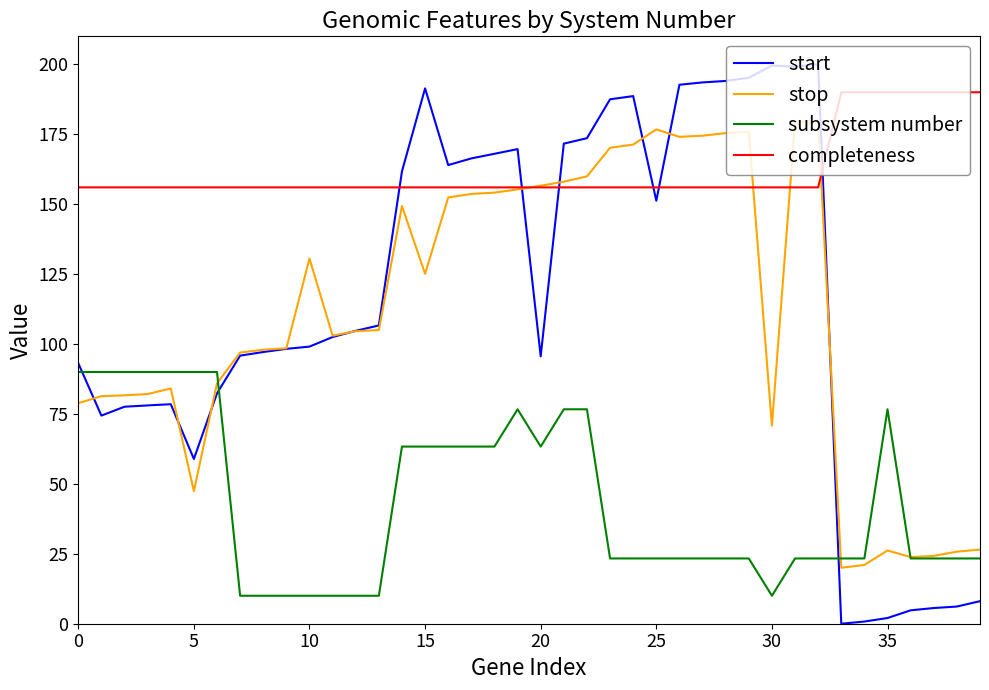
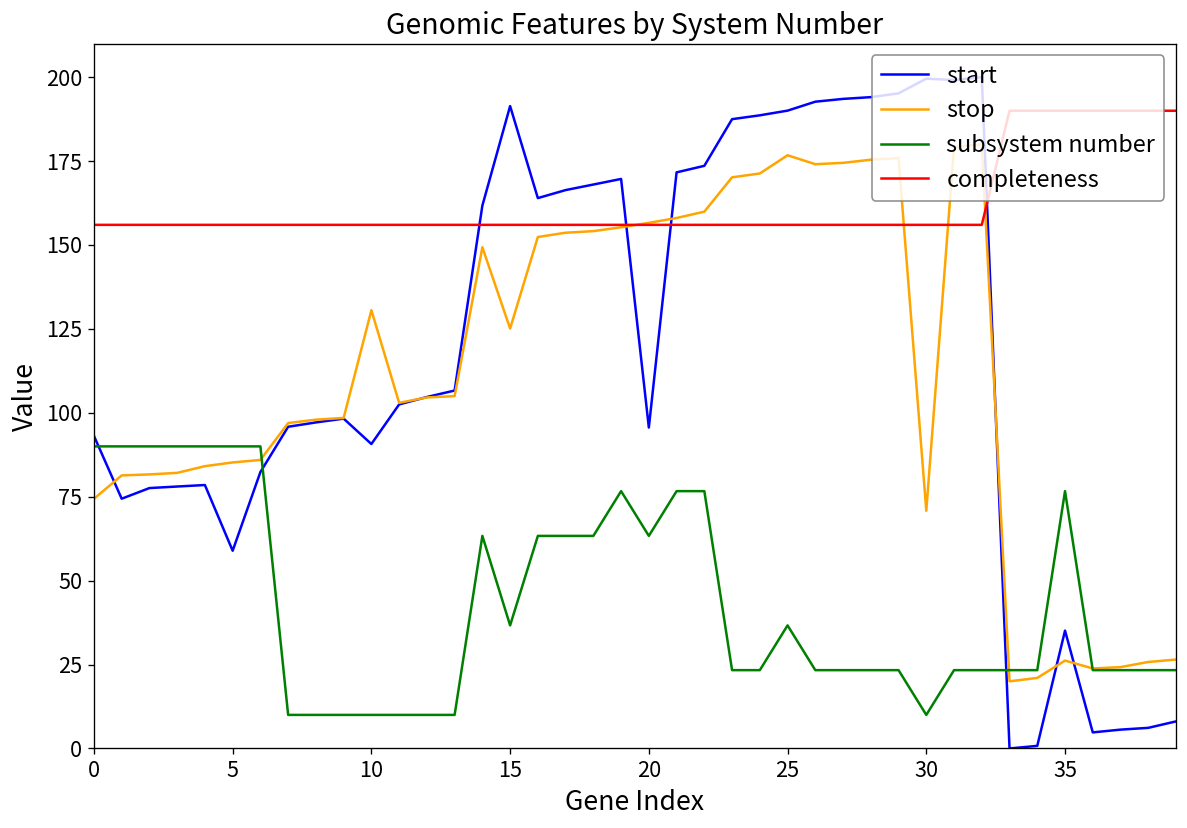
stop, 0: 79 -> 74
stop, 5: 47 -> 85
start, 10: 99 -> 91
subsystem number, 15: 63 -> 37
start, 25: 151 -> 190
subsystem number, 25: 23 -> 37
start, 35: 2 -> 35
